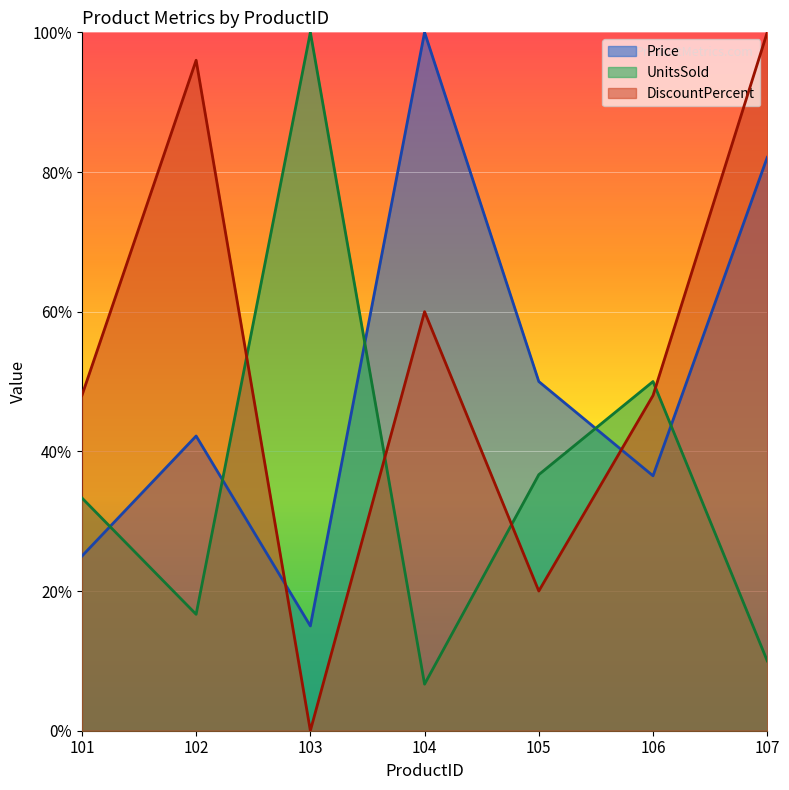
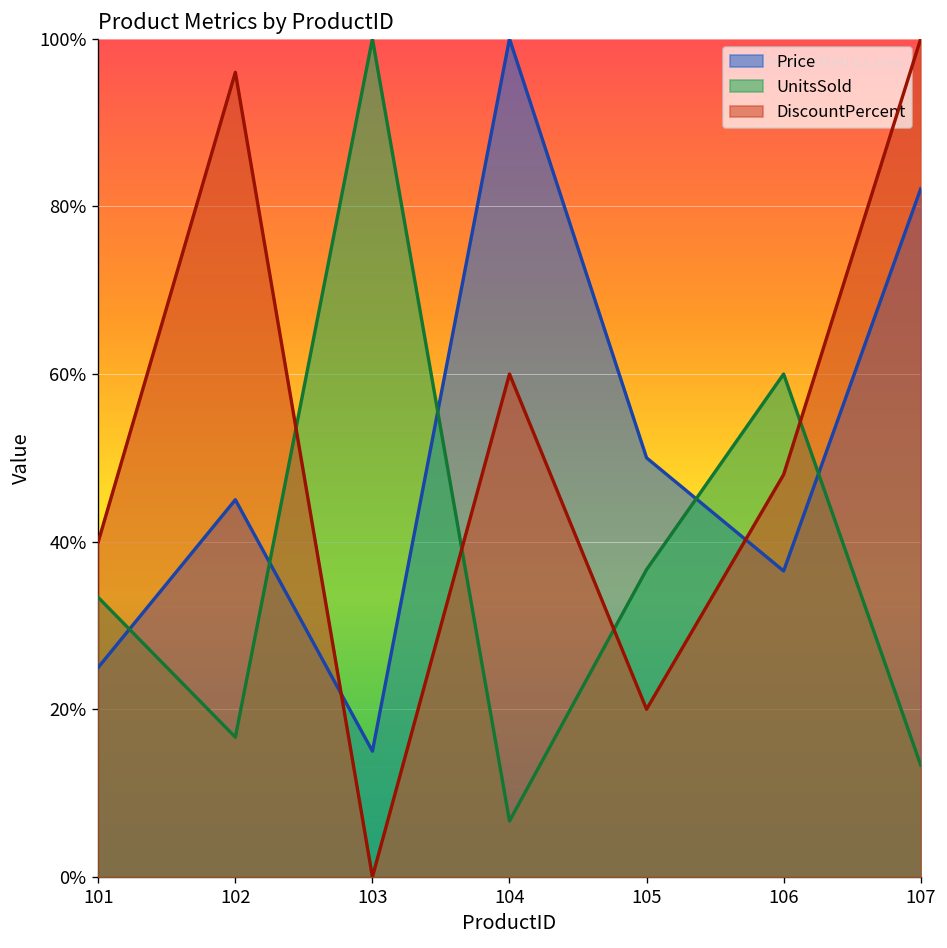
DiscountPercent, 101: 48% -> 40%
Price, 102: 42% -> 45%
UnitsSold, 106: 50% -> 60%
UnitsSold, 107: 10% -> 13%
